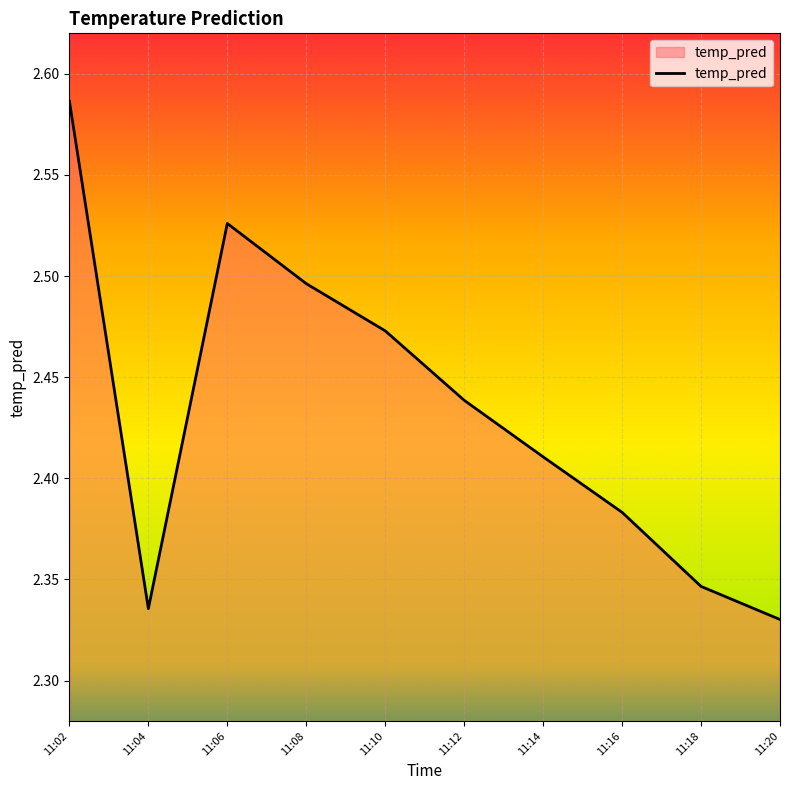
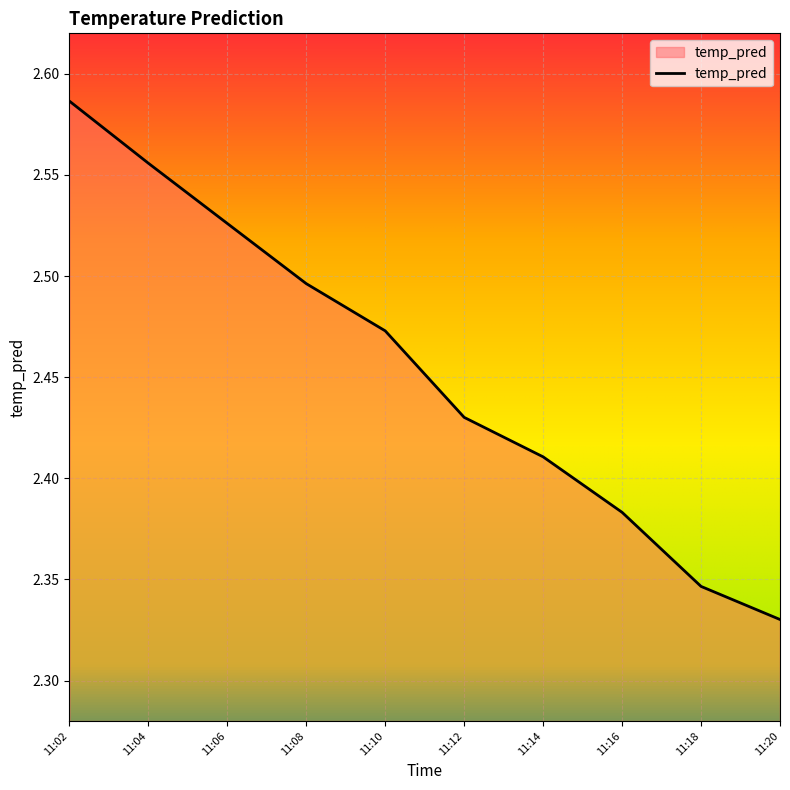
11:04: 2.336 -> 2.556
11:12: 2.439 -> 2.430
